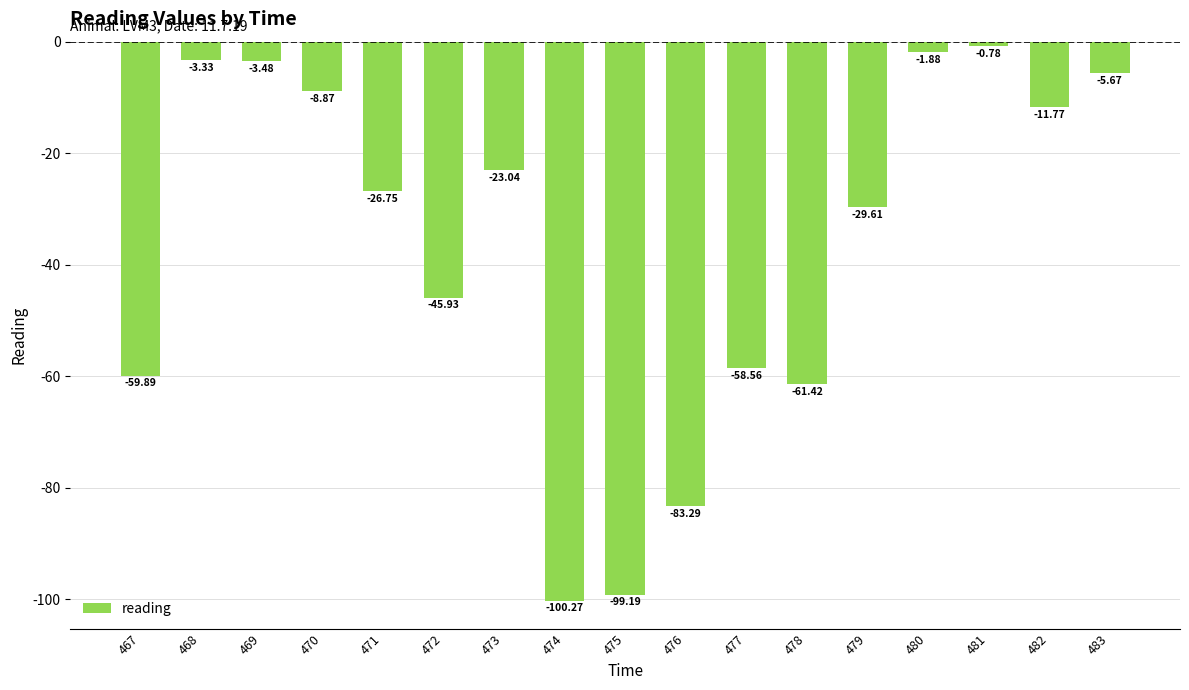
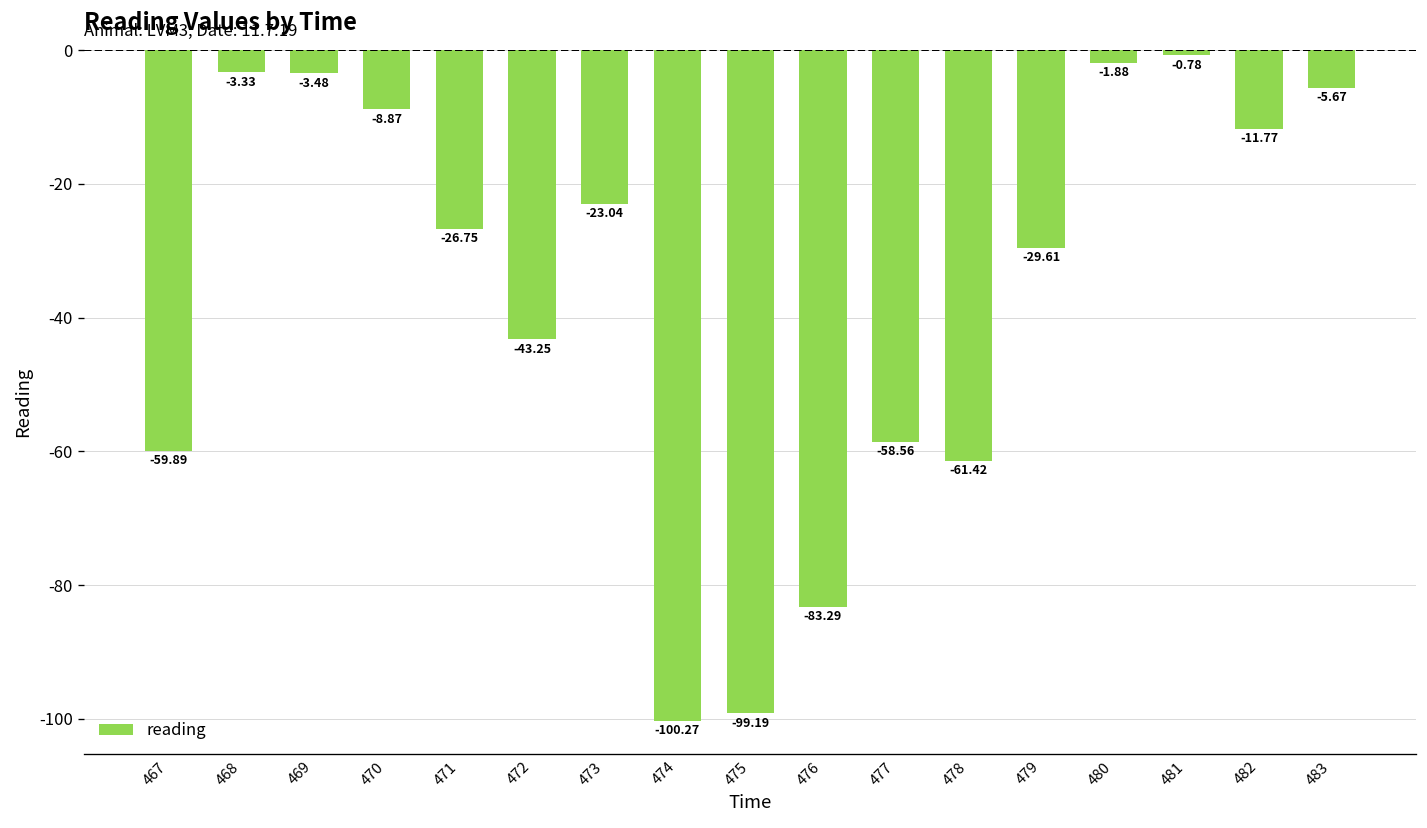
472: -45.93 -> -43.25
